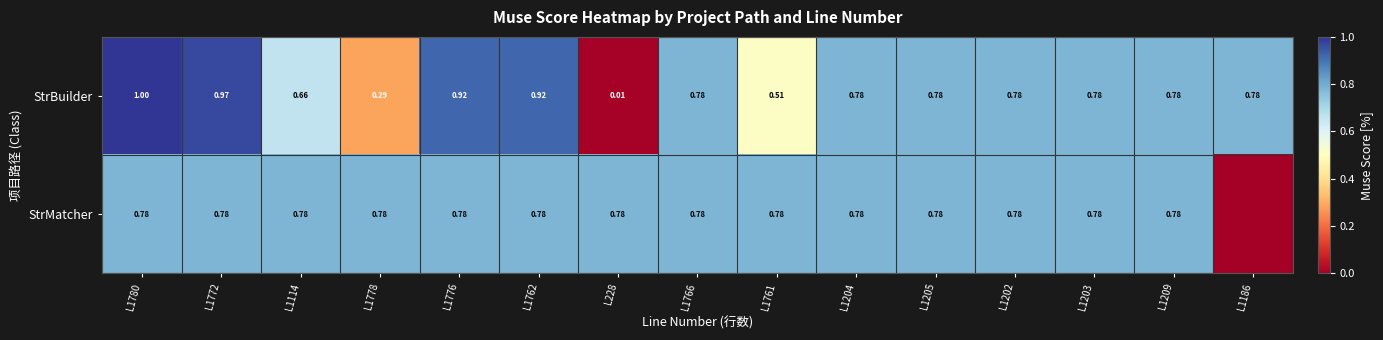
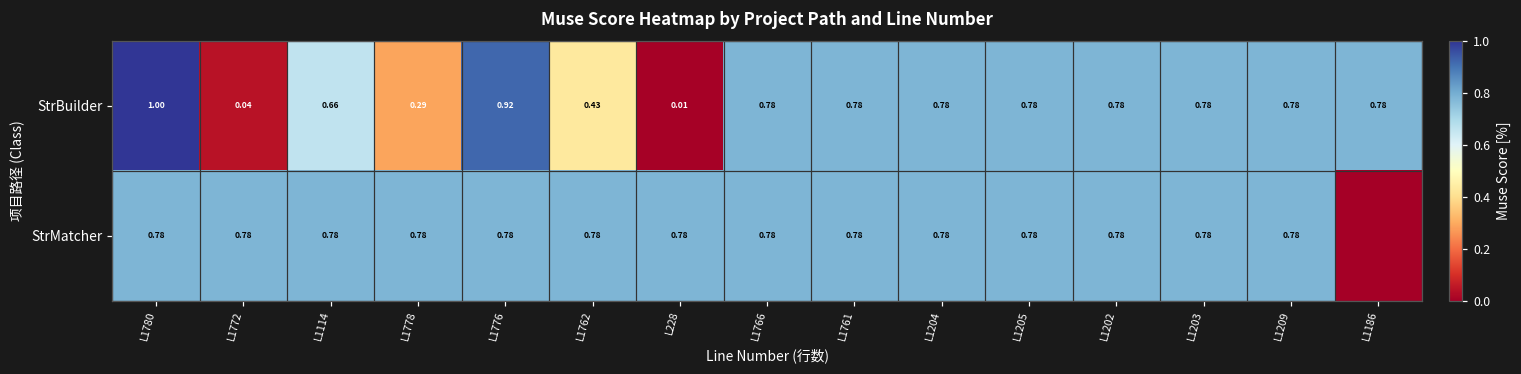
StrBuilder, L1772: 0.97 -> 0.04
StrBuilder, L1762: 0.92 -> 0.43
StrBuilder, L1761: 0.51 -> 0.78
